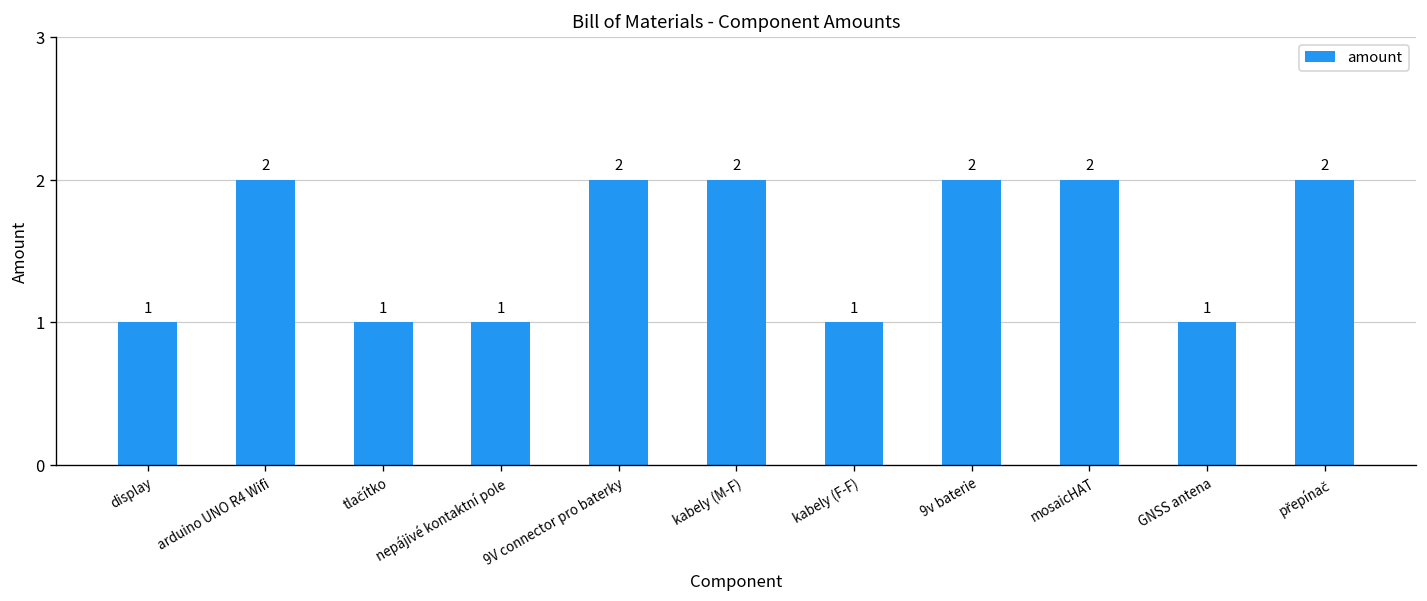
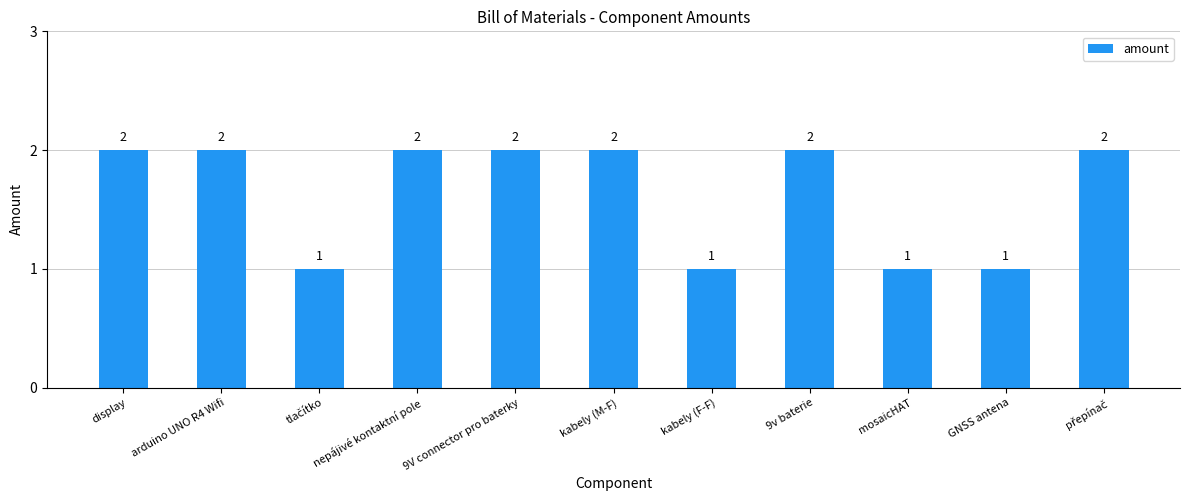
display: 1 -> 2
nepájivé kontaktní pole: 1 -> 2
mosaicHAT: 2 -> 1
